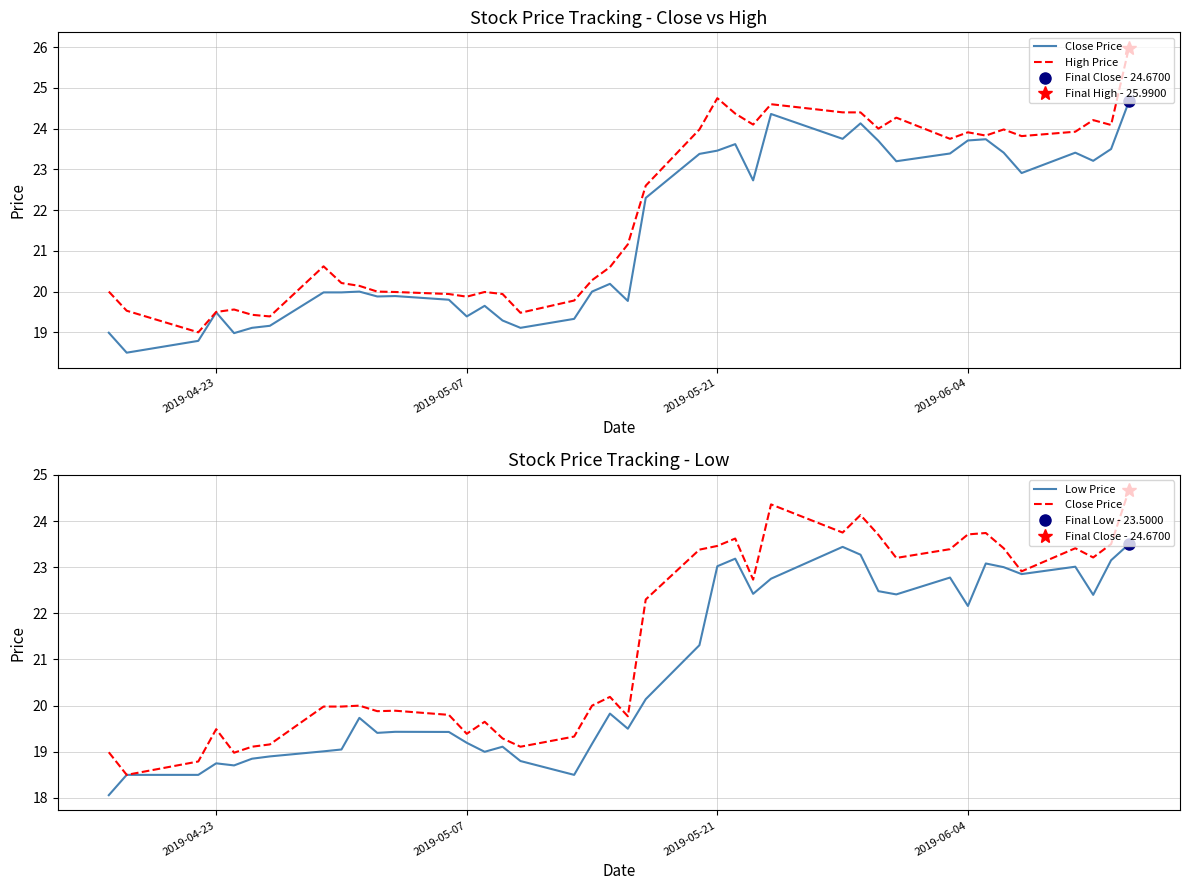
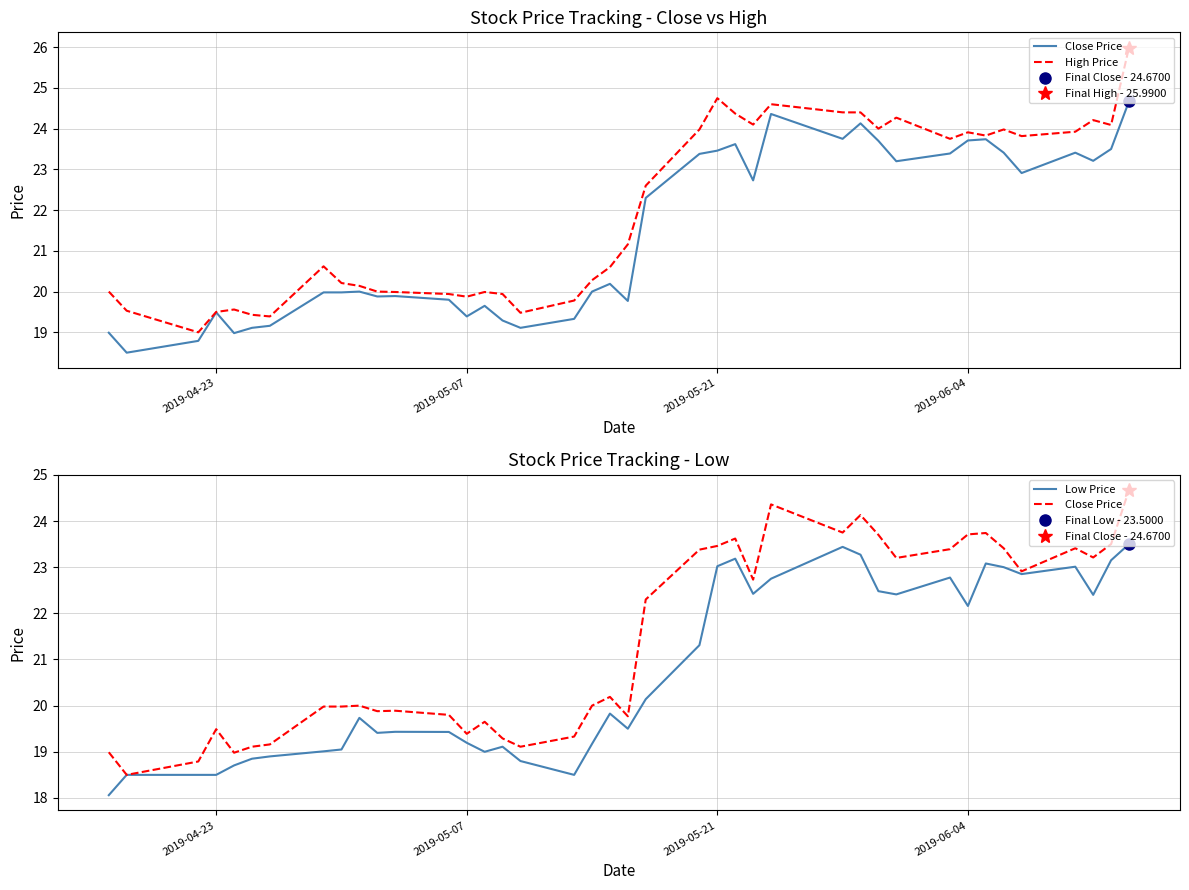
Stock Price Tracking - Low, Low Price, 2019-04-23: 18.8 -> 18.5
